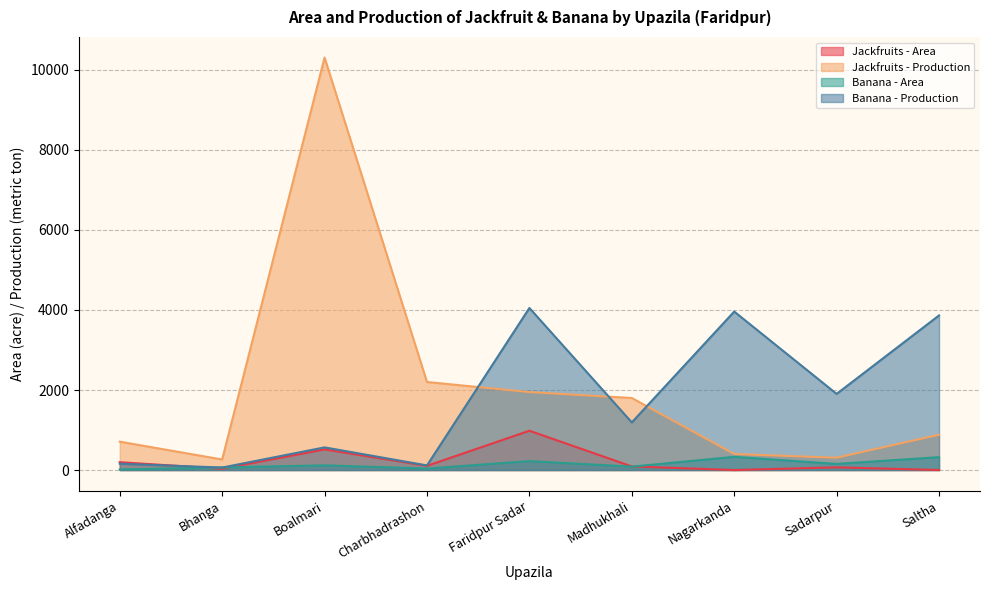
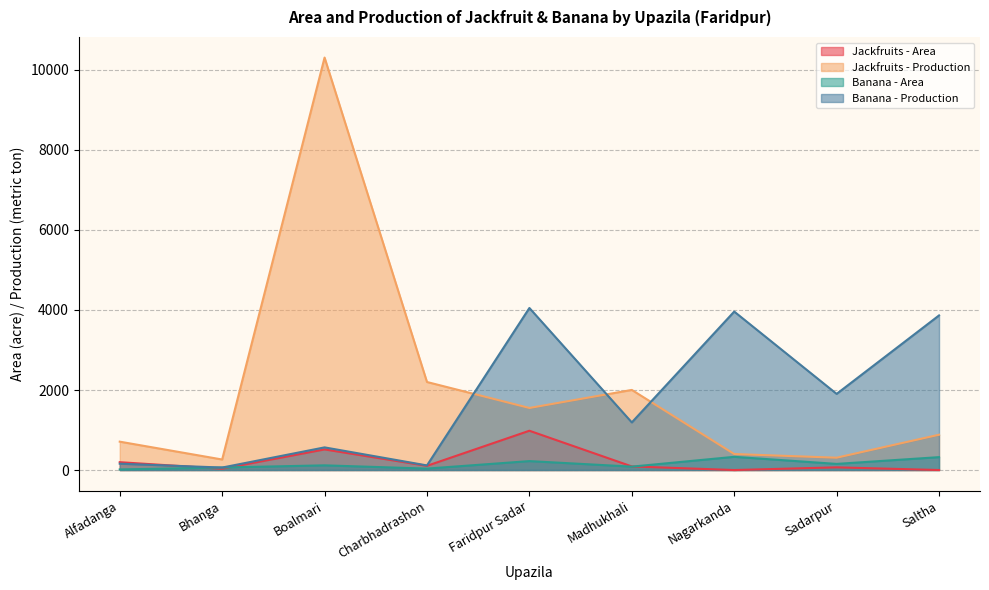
Jackfruits - Production, Faridpur Sadar: 1900 -> 1600
Jackfruits - Production, Madhukhali: 1800 -> 2000
